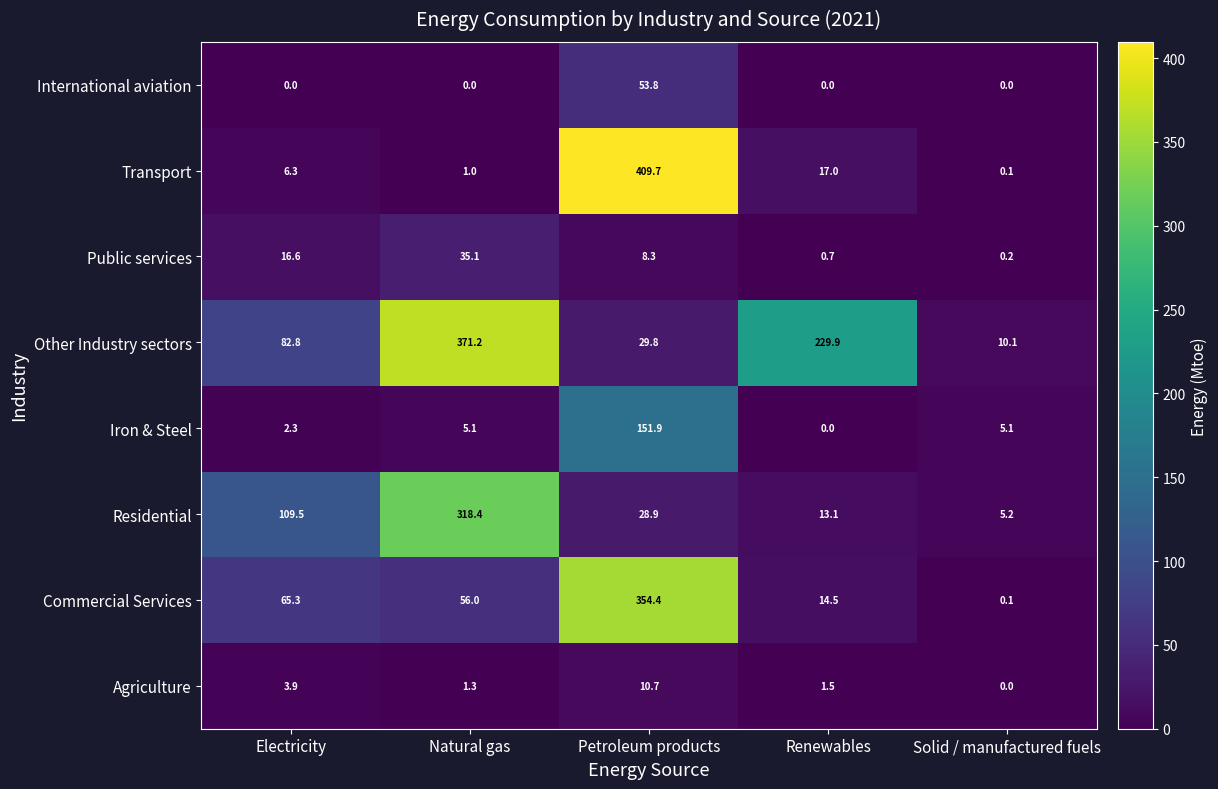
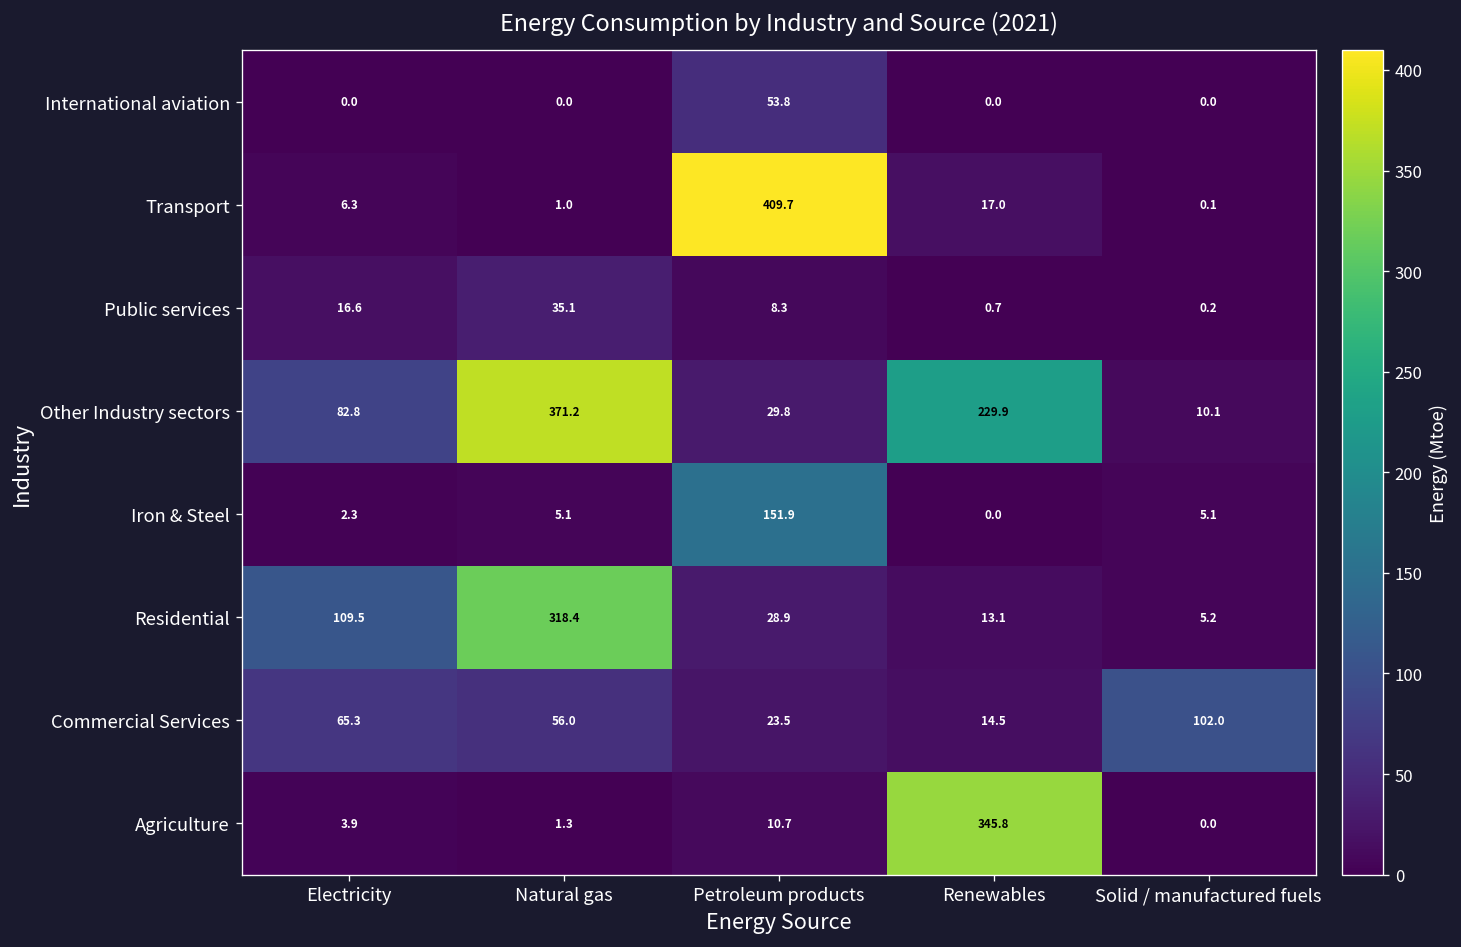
Commercial Services, Petroleum products: 354.4 -> 23.5
Commercial Services, Solid / manufactured fuels: 0.1 -> 102.0
Agriculture, Renewables: 1.5 -> 345.8
